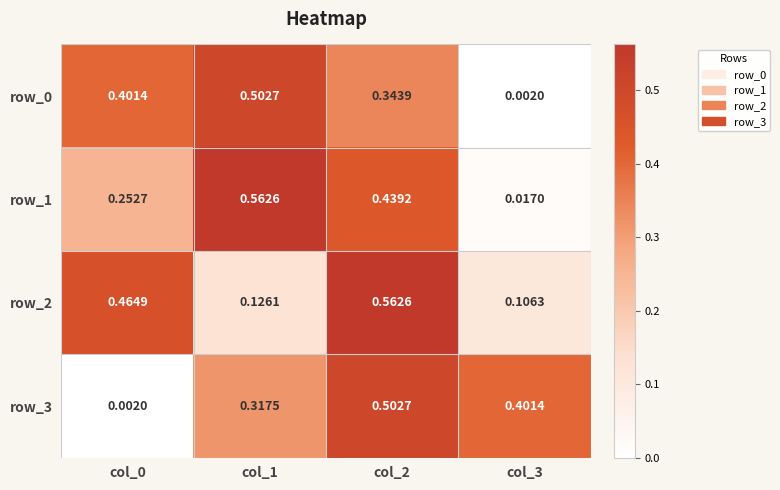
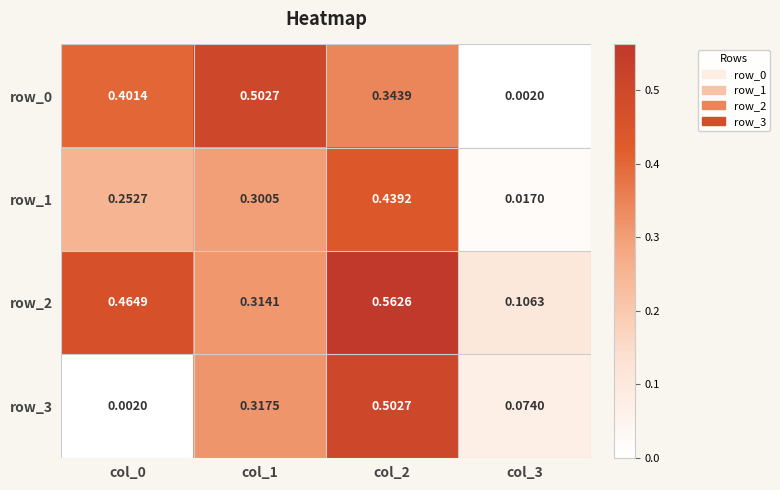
row_1, col_1: 0.5626 -> 0.3005
row_2, col_1: 0.1261 -> 0.3141
row_3, col_3: 0.4014 -> 0.0740
